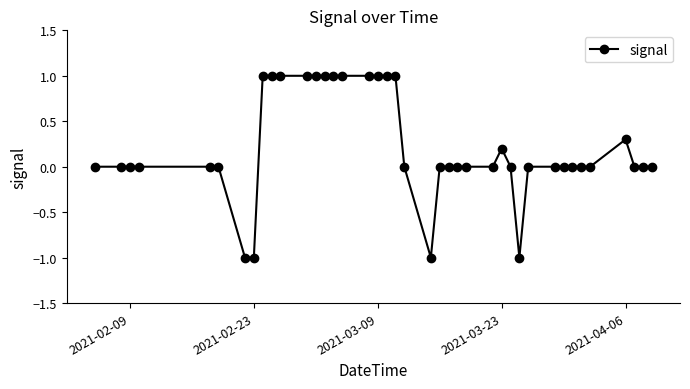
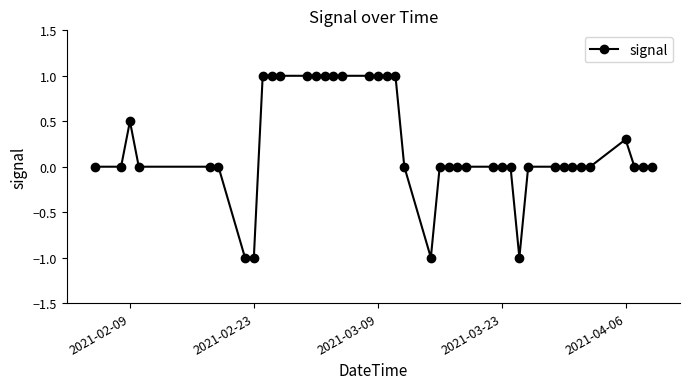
2021-02-09: 0.0 -> 0.5
2021-03-23: 0.2 -> 0.0
